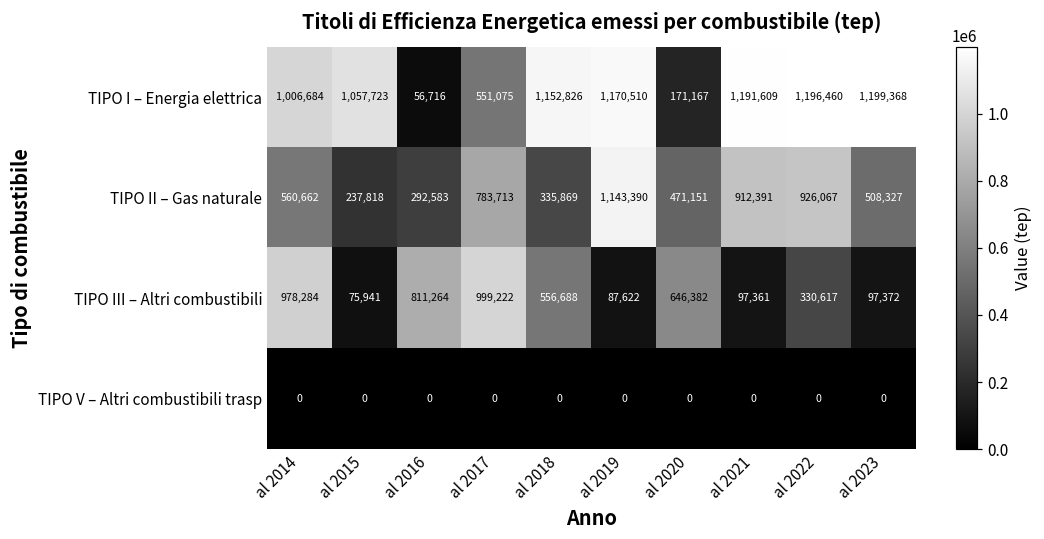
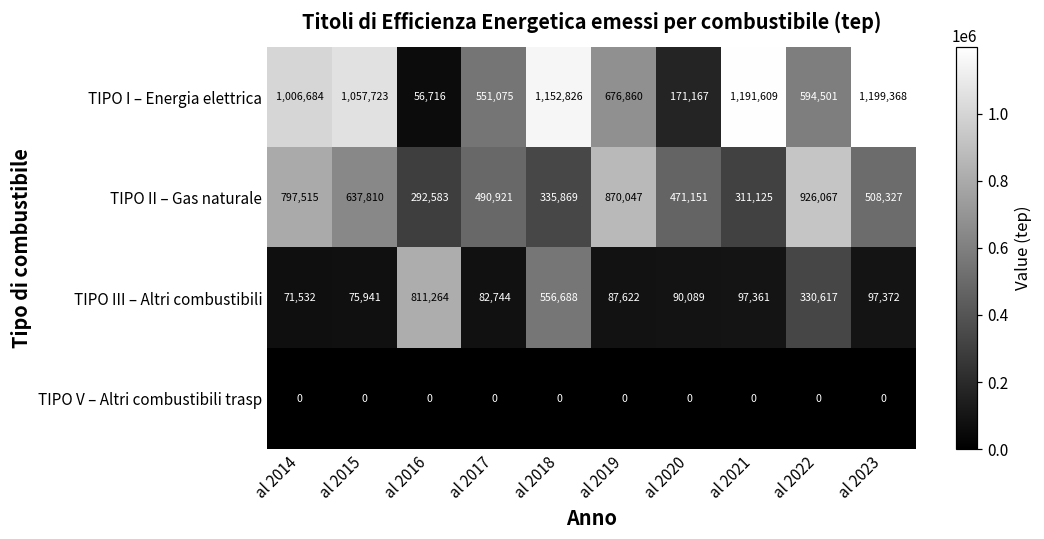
TIPO I – Energia elettrica, al 2019: 1,170,510 -> 676,860
TIPO I – Energia elettrica, al 2022: 1,196,460 -> 594,501
TIPO II – Gas naturale, al 2014: 560,662 -> 797,515
TIPO II – Gas naturale, al 2015: 237,818 -> 637,810
TIPO II – Gas naturale, al 2017: 783,713 -> 490,921
TIPO II – Gas naturale, al 2019: 1,143,390 -> 870,047
TIPO II – Gas naturale, al 2021: 912,391 -> 311,125
TIPO III – Altri combustibili, al 2014: 978,284 -> 71,532
TIPO III – Altri combustibili, al 2017: 999,222 -> 82,744
TIPO III – Altri combustibili, al 2020: 646,382 -> 90,089
